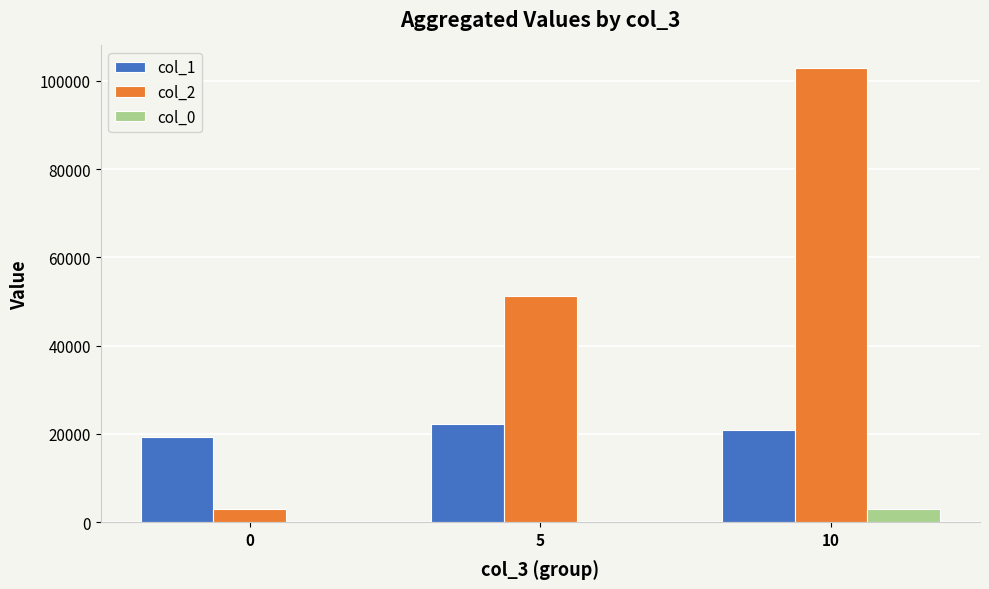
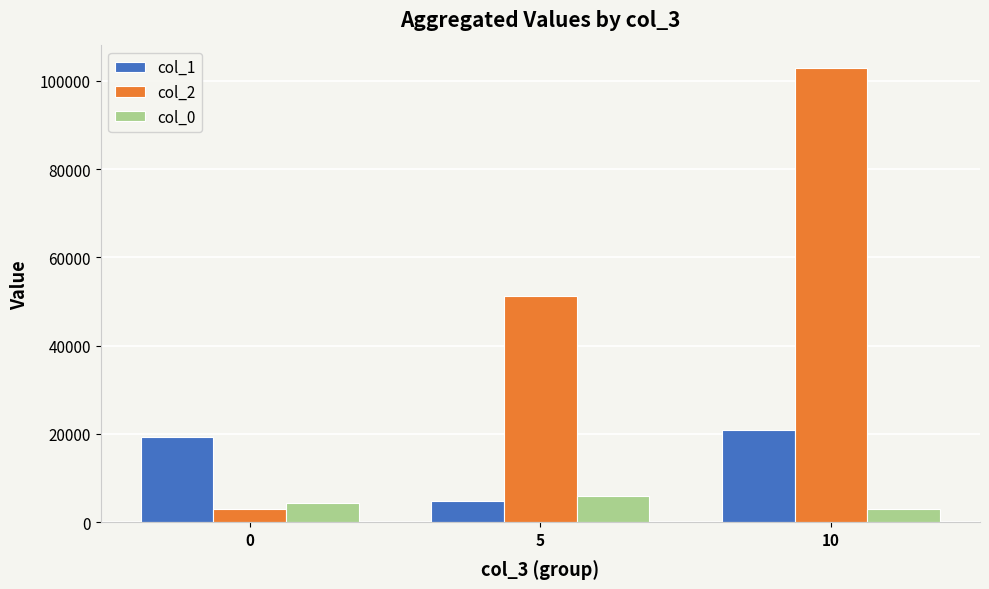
col_0, 0: 0 -> 4000
col_1, 5: 22000 -> 5000
col_0, 5: 0 -> 6000
